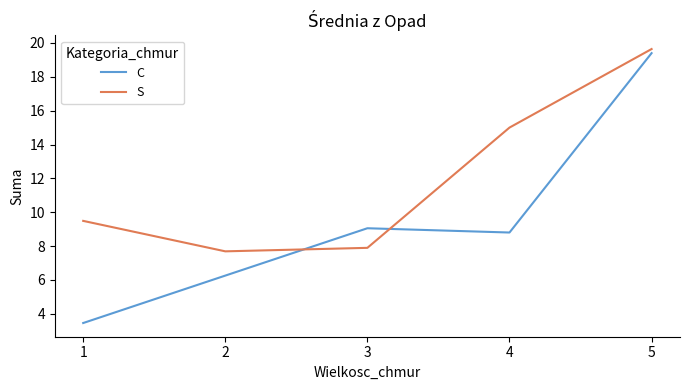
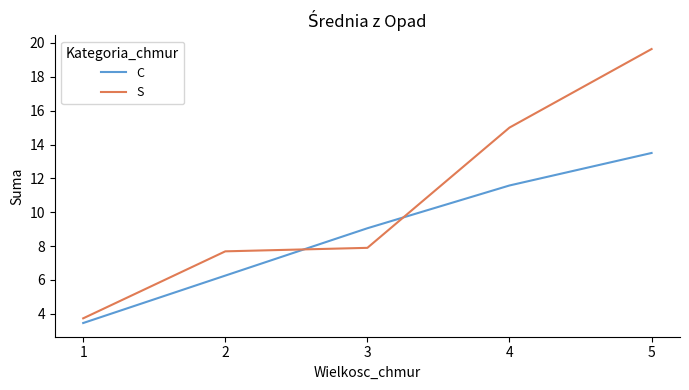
S, 1: 9.5 -> 3.7
C, 4: 8.8 -> 11.6
C, 5: 19.4 -> 13.5
